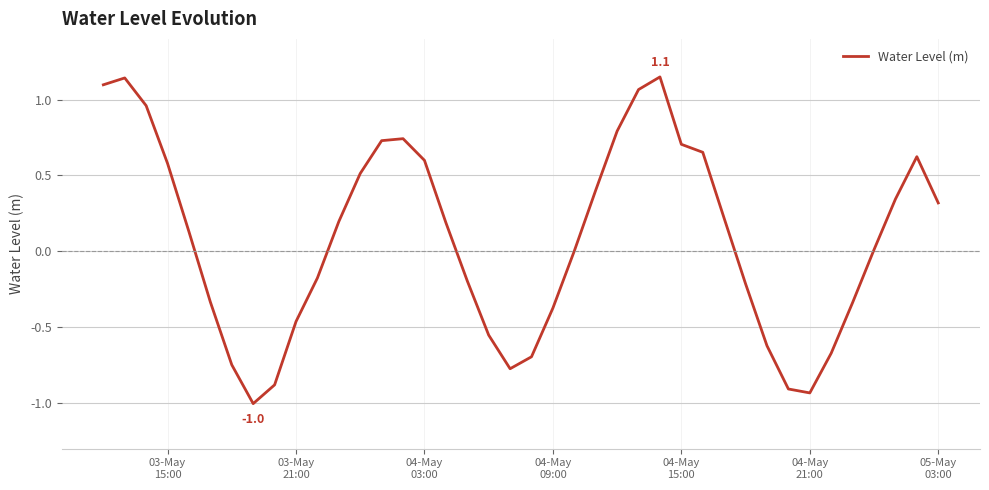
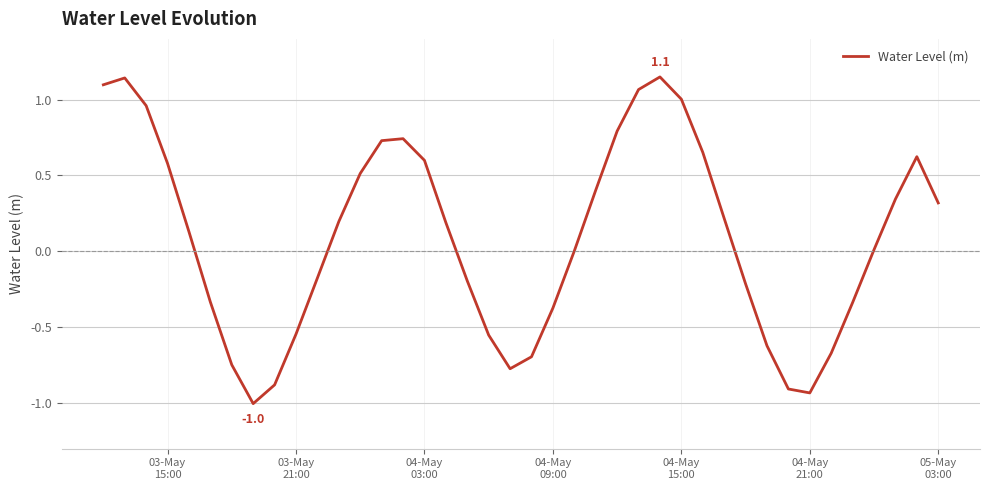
03-May 21:00: -0.46 -> -0.55
04-May 15:00: 0.71 -> 1.00
